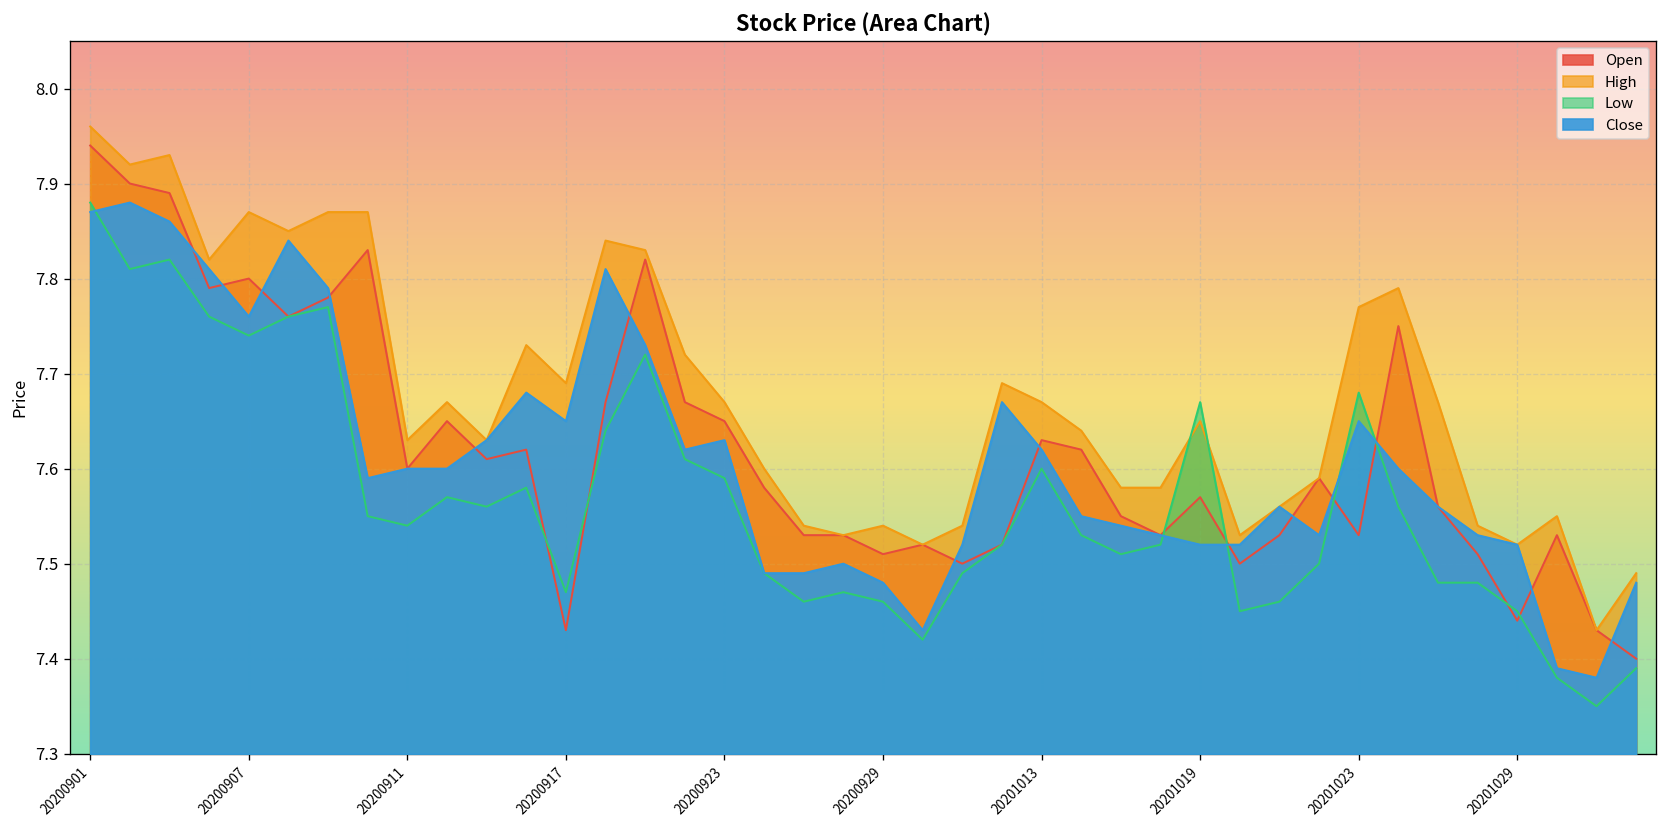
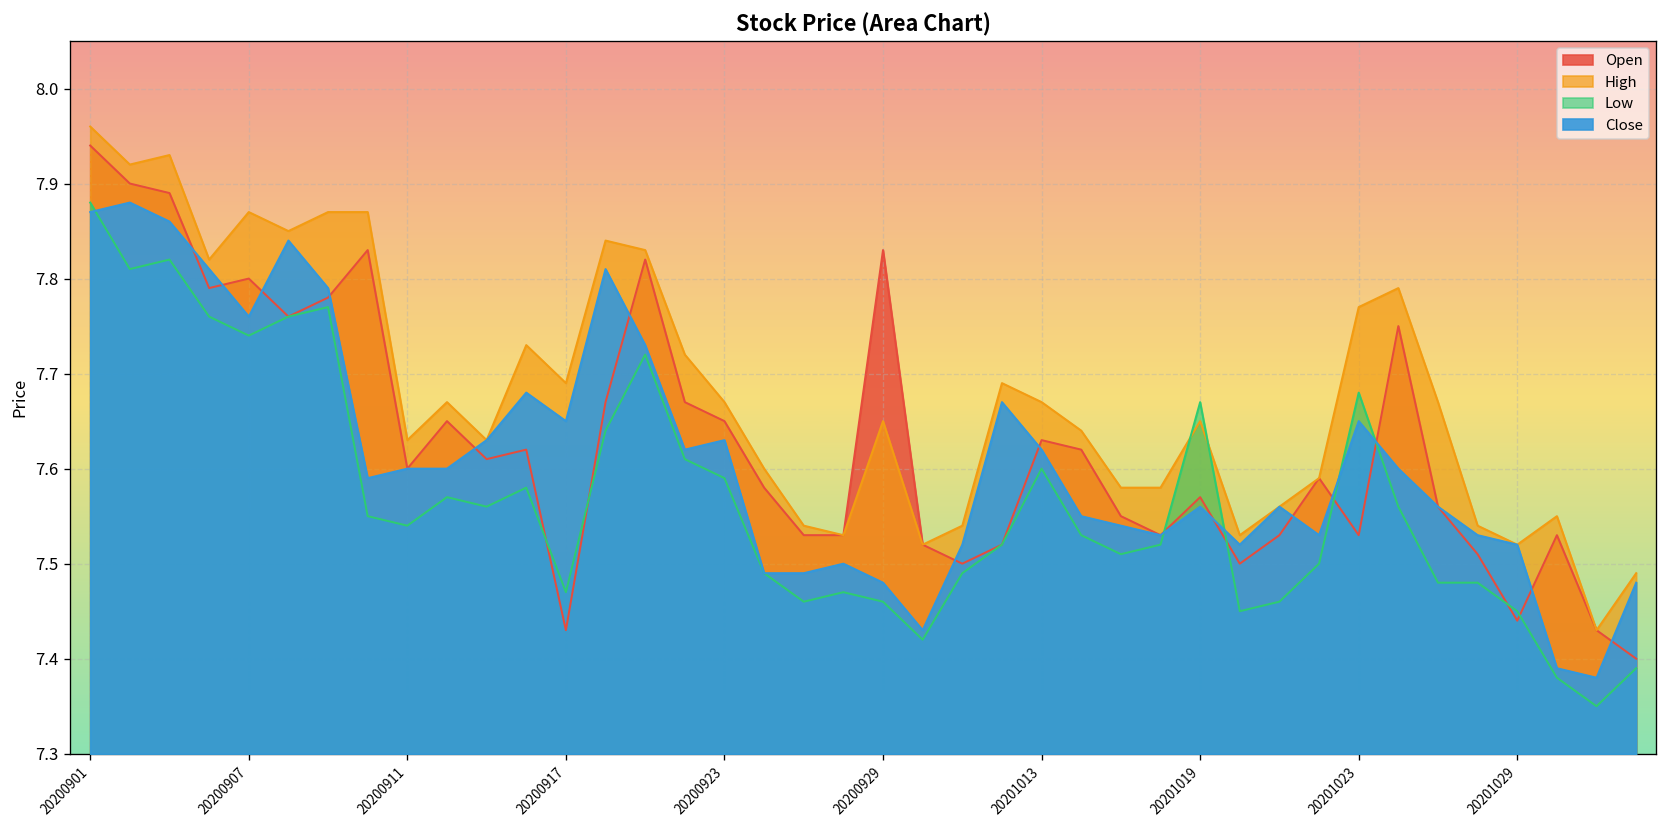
Open, 20200929: 7.51 -> 7.83
High, 20200929: 7.54 -> 7.65
Close, 20201019: 7.52 -> 7.56
